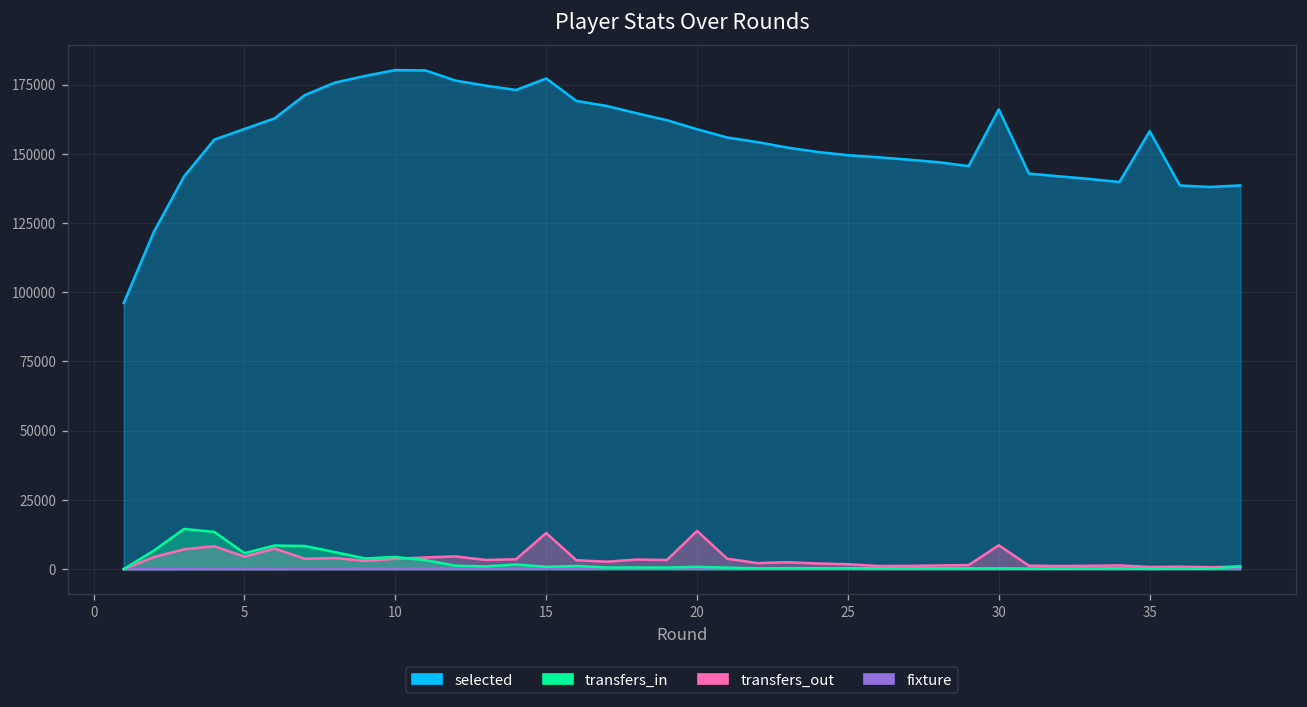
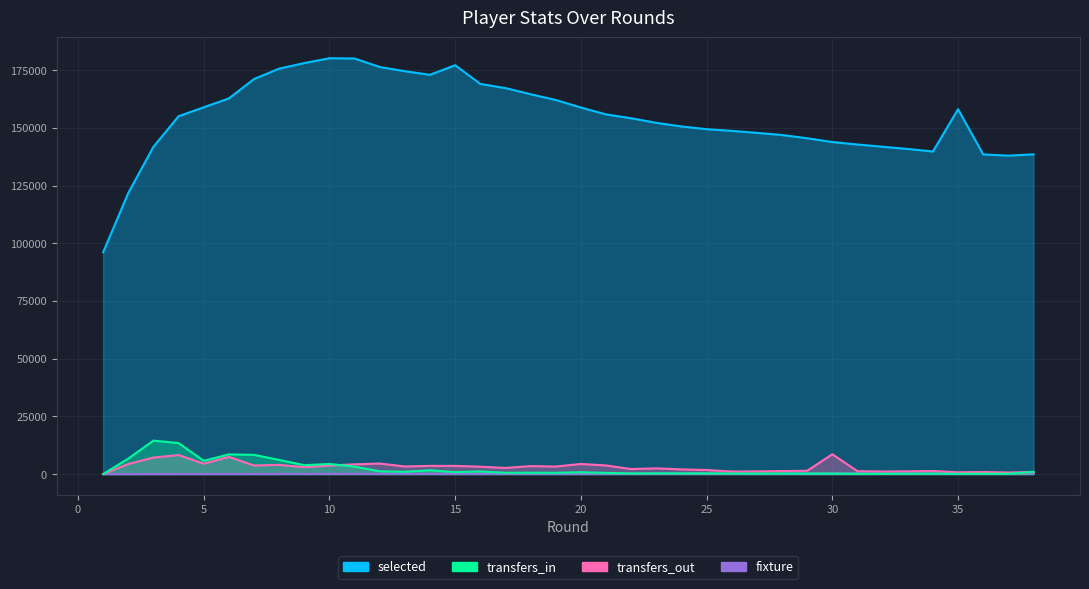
transfers_out, 15: 13000 -> 4000
transfers_out, 20: 14000 -> 4000
selected, 30: 166000 -> 144000
